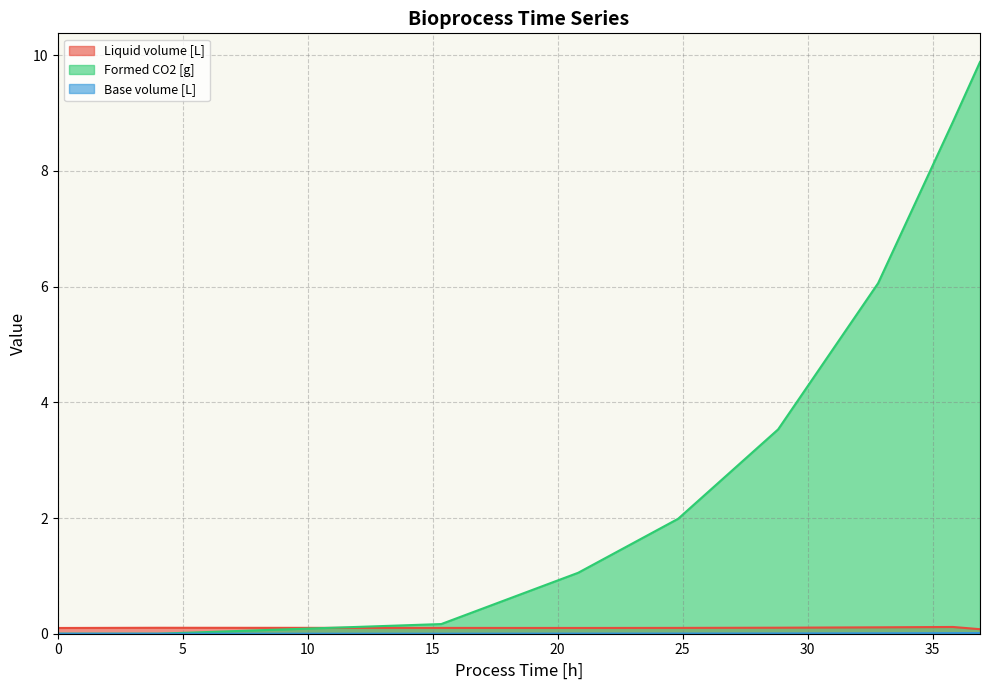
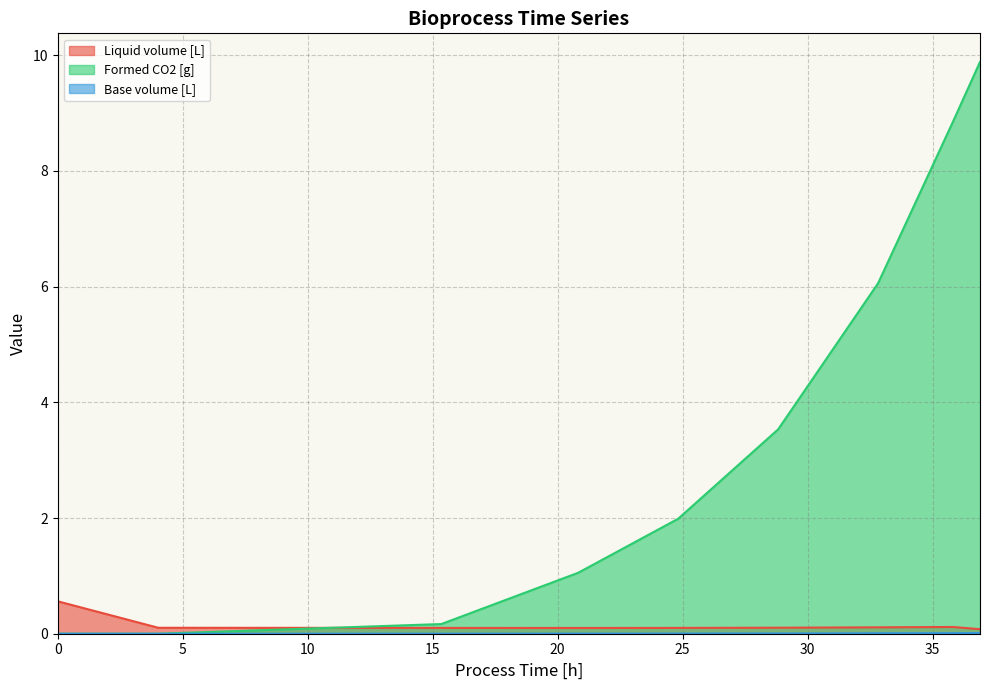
Liquid volume [L], 0: 0.1 -> 0.6
